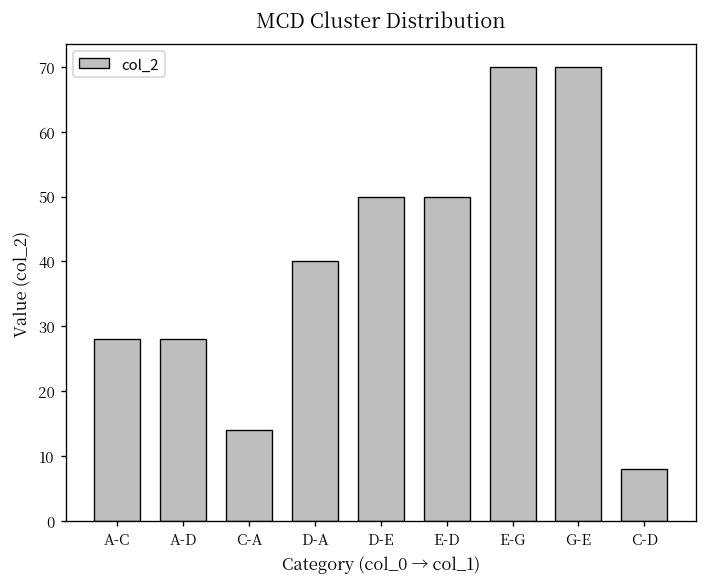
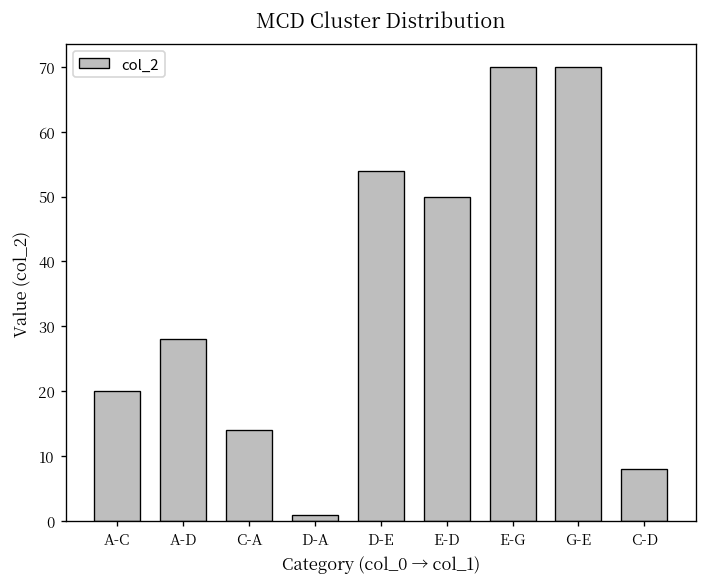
A-C: 28 -> 20
D-A: 40 -> 1
D-E: 50 -> 54
